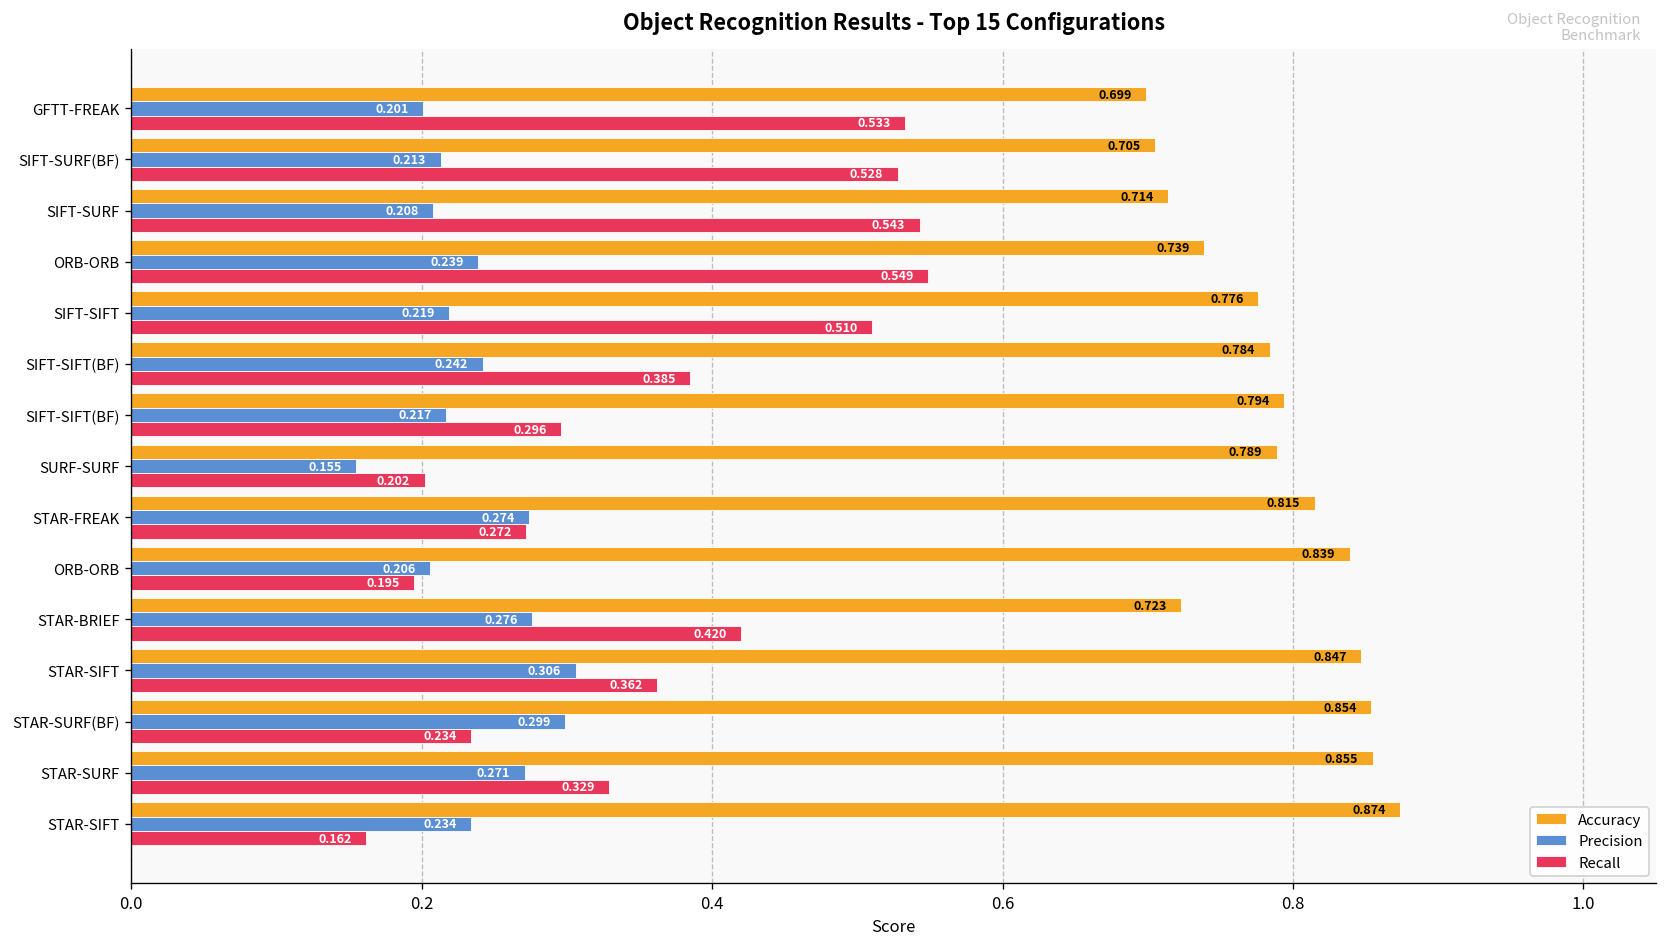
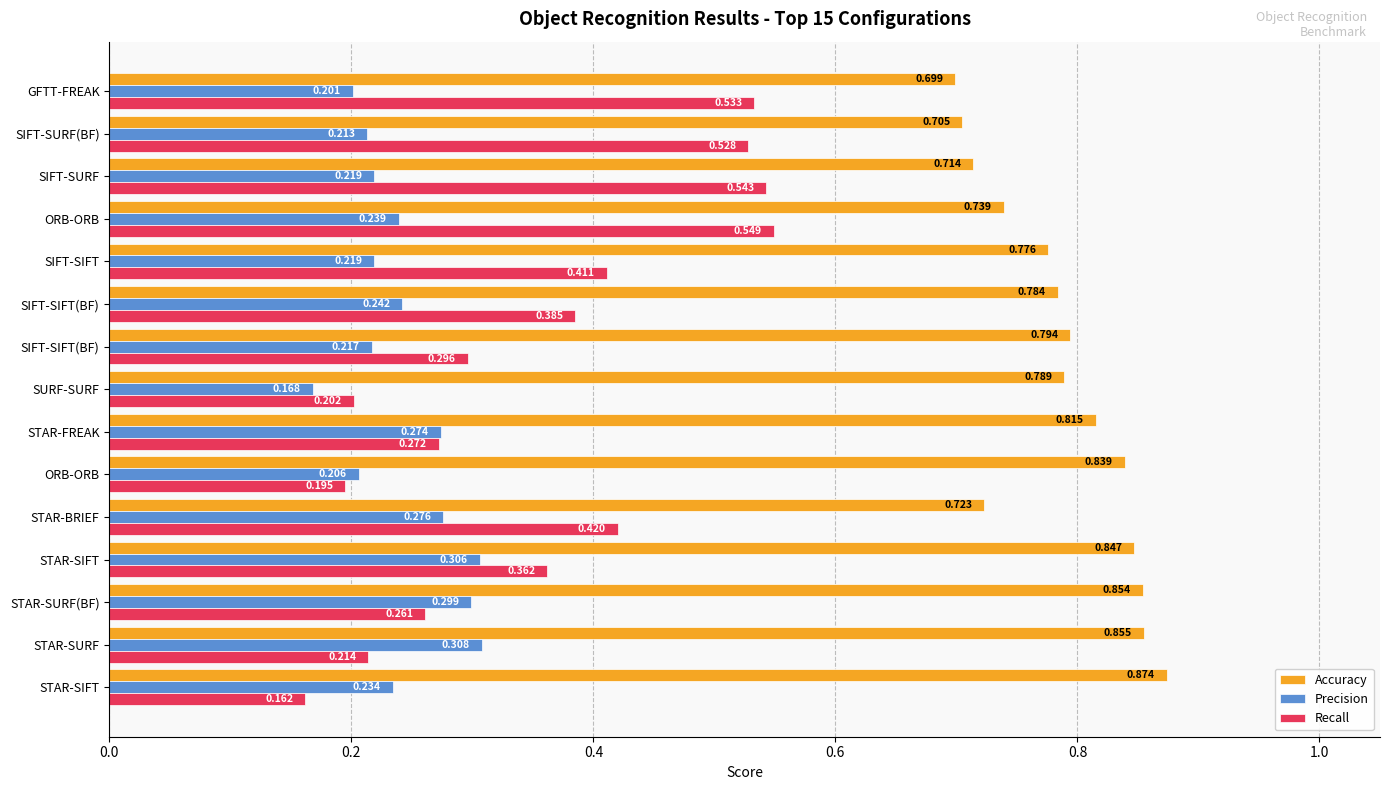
Precision, SIFT-SURF: 0.208 -> 0.219
Recall, SIFT-SIFT: 0.510 -> 0.411
Precision, SURF-SURF: 0.155 -> 0.168
Recall, STAR-SURF(BF): 0.234 -> 0.261
Precision, STAR-SURF: 0.271 -> 0.308
Recall, STAR-SURF: 0.329 -> 0.214
